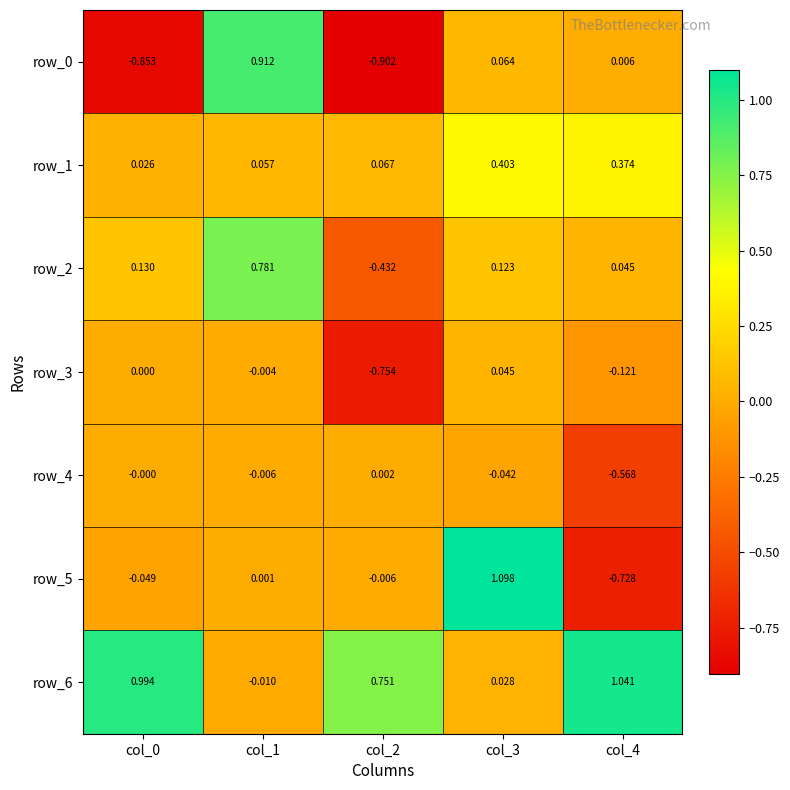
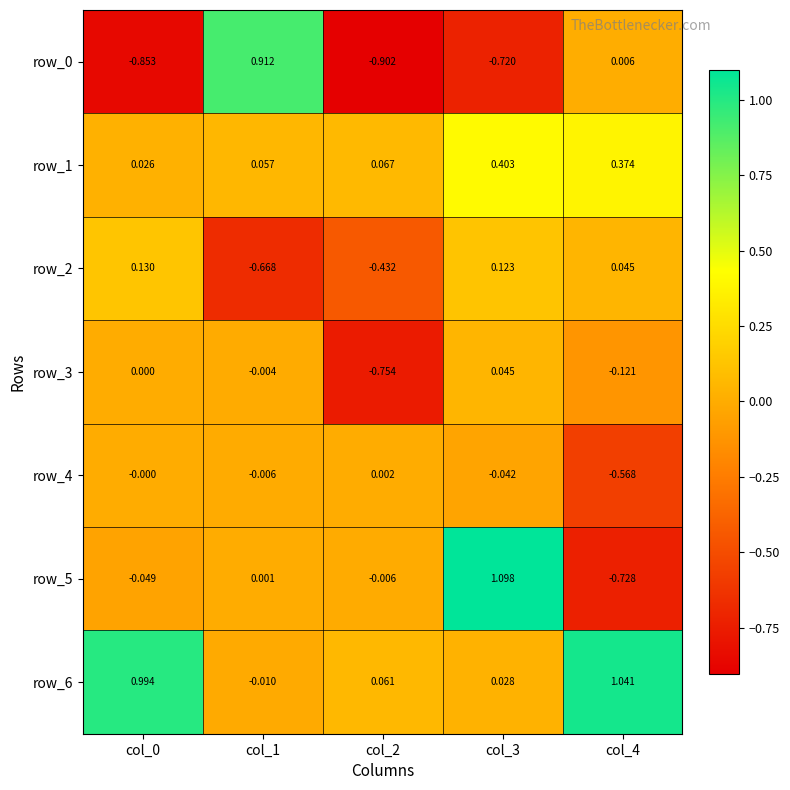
row_0, col_3: 0.064 -> -0.720
row_2, col_1: 0.781 -> -0.668
row_6, col_2: 0.751 -> 0.061
